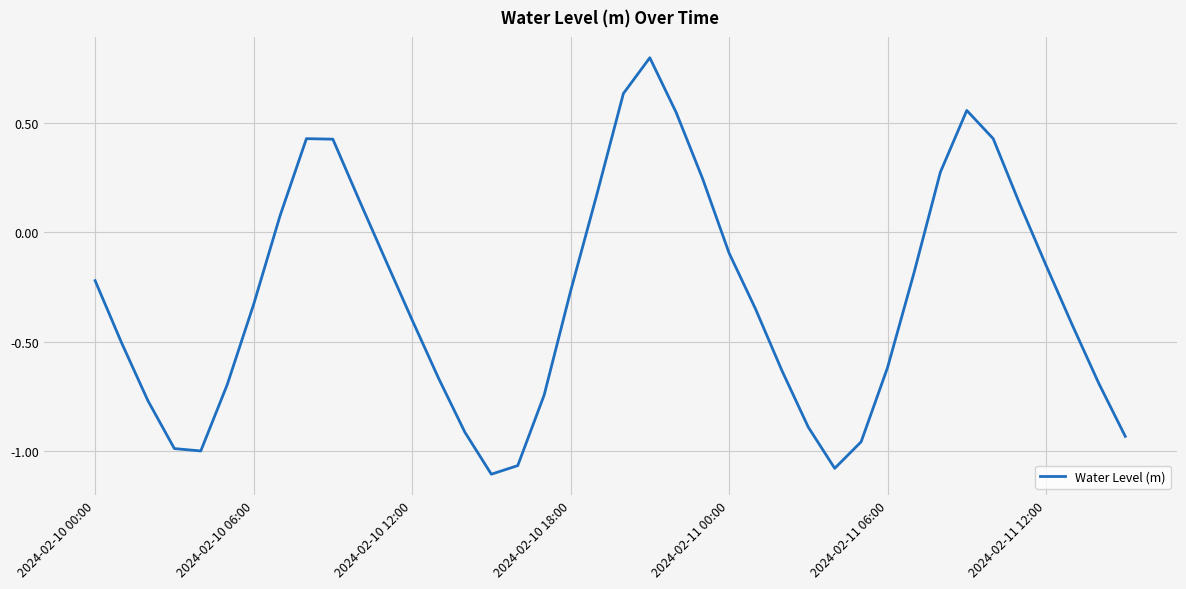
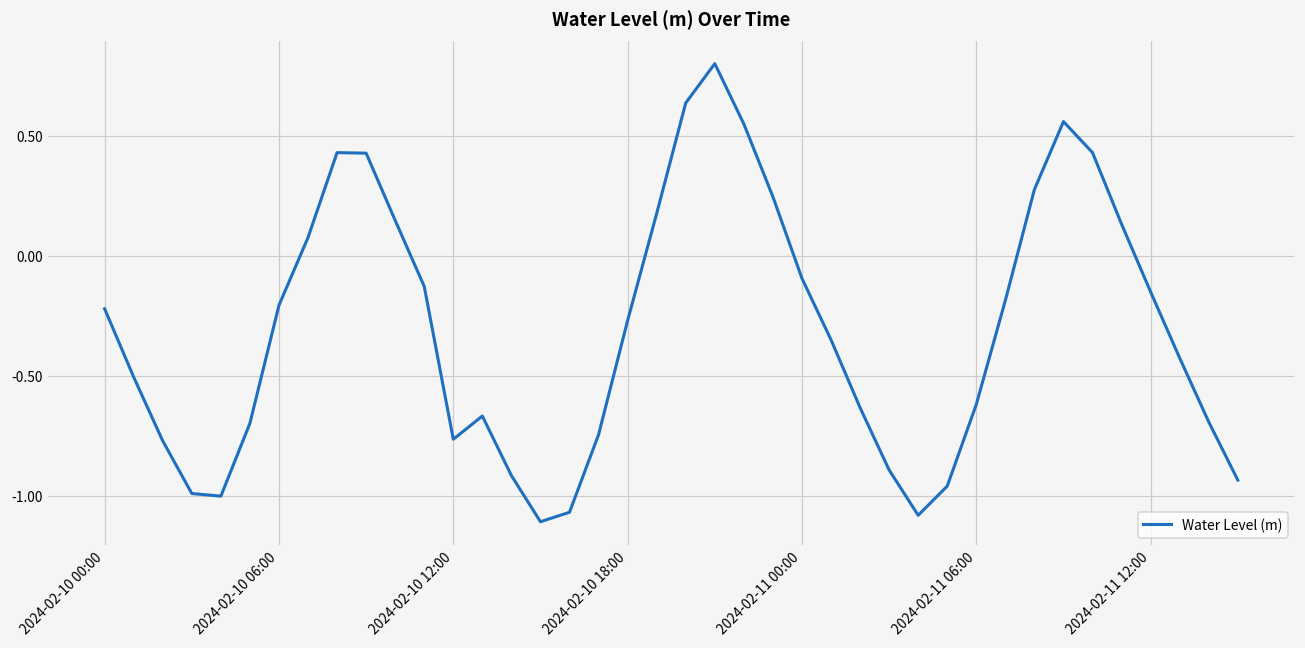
2024-02-10 06:00: -0.33 -> -0.21
2024-02-10 12:00: -0.40 -> -0.76
